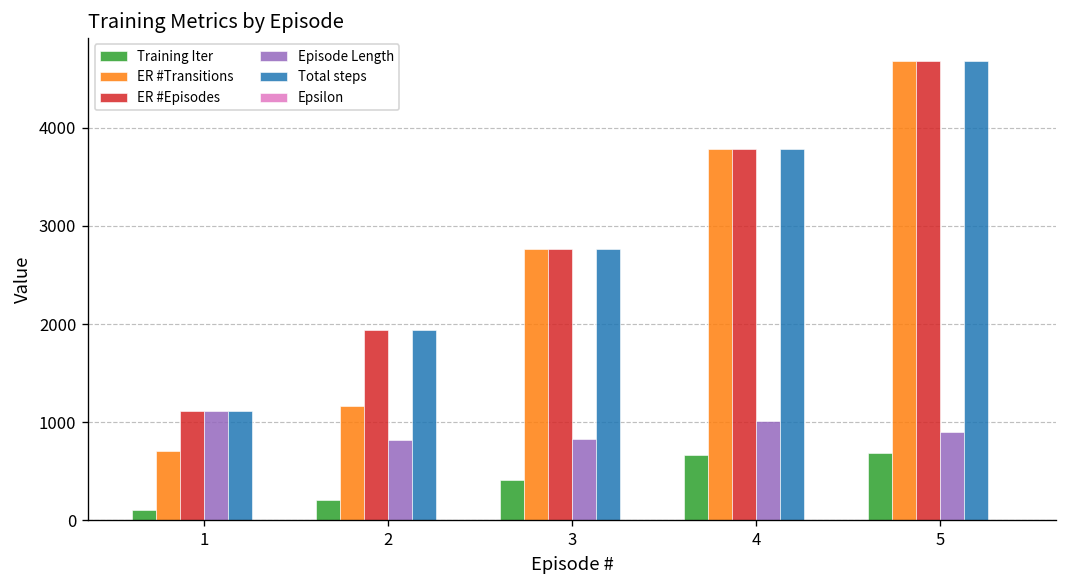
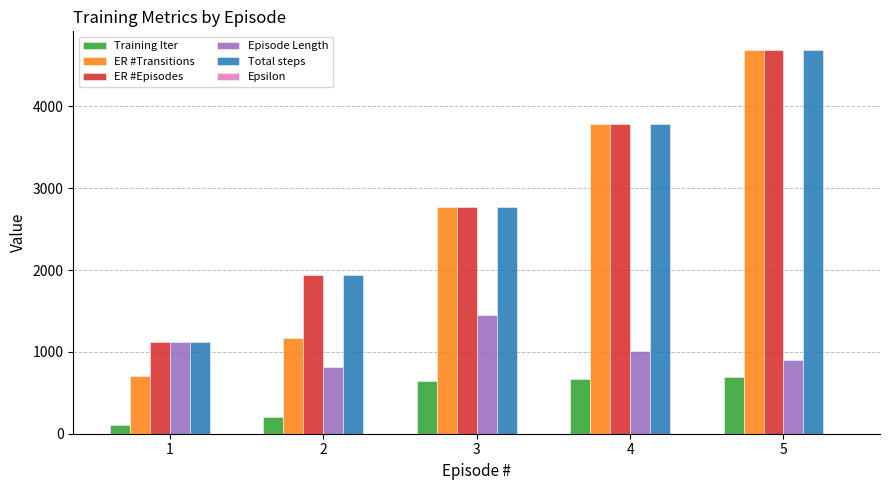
Training Iter, 3: 400 -> 600
Episode Length, 3: 800 -> 1500
